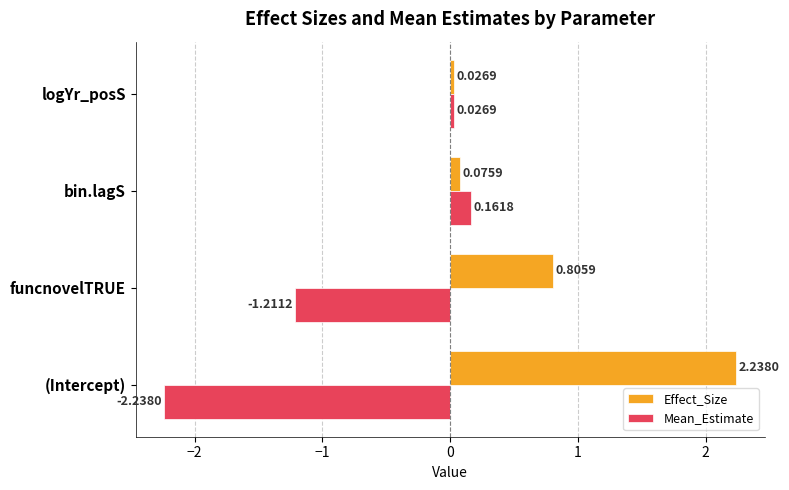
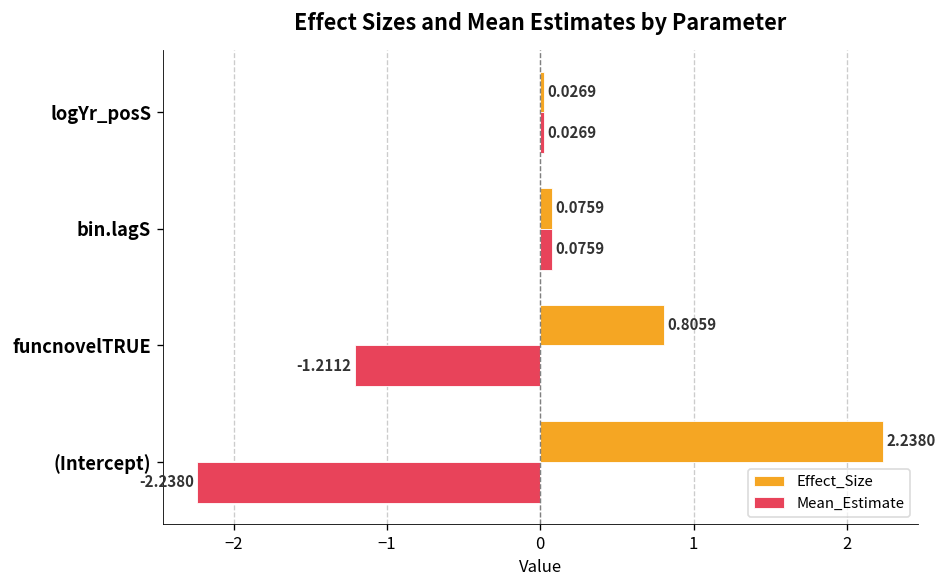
Mean_Estimate, bin.lagS: 0.1618 -> 0.0759
